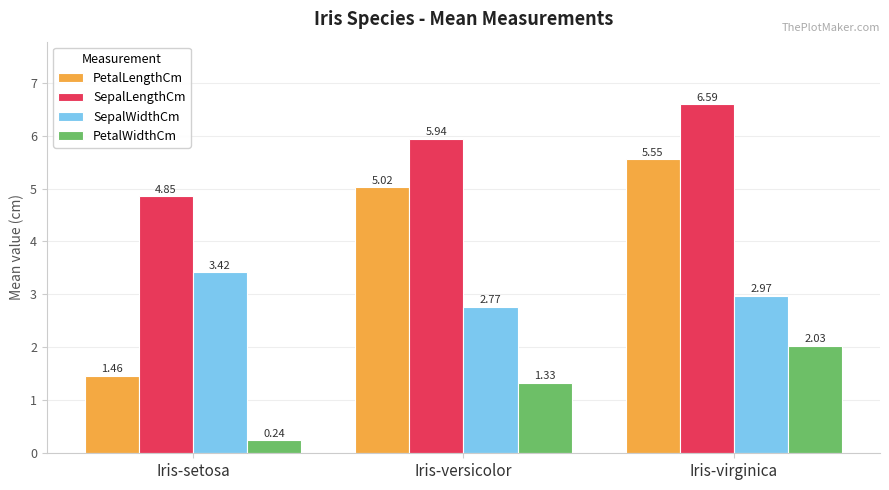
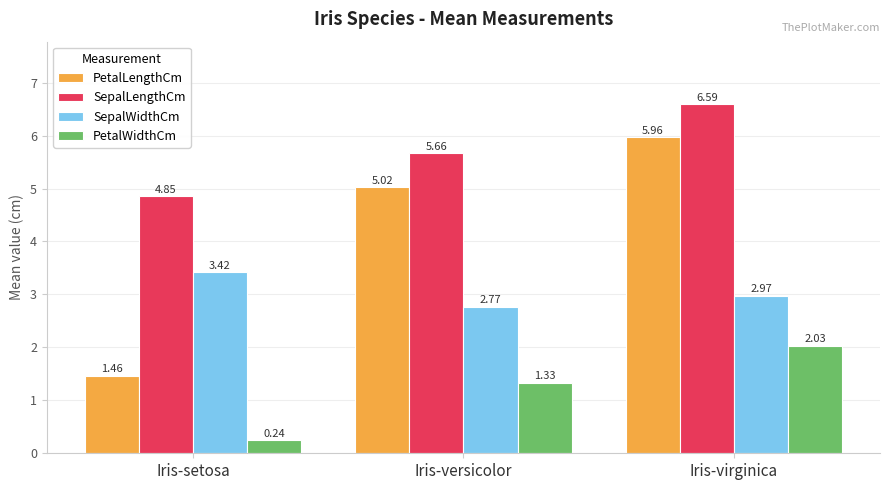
SepalLengthCm, Iris-versicolor: 5.94 -> 5.66
PetalLengthCm, Iris-virginica: 5.55 -> 5.96
